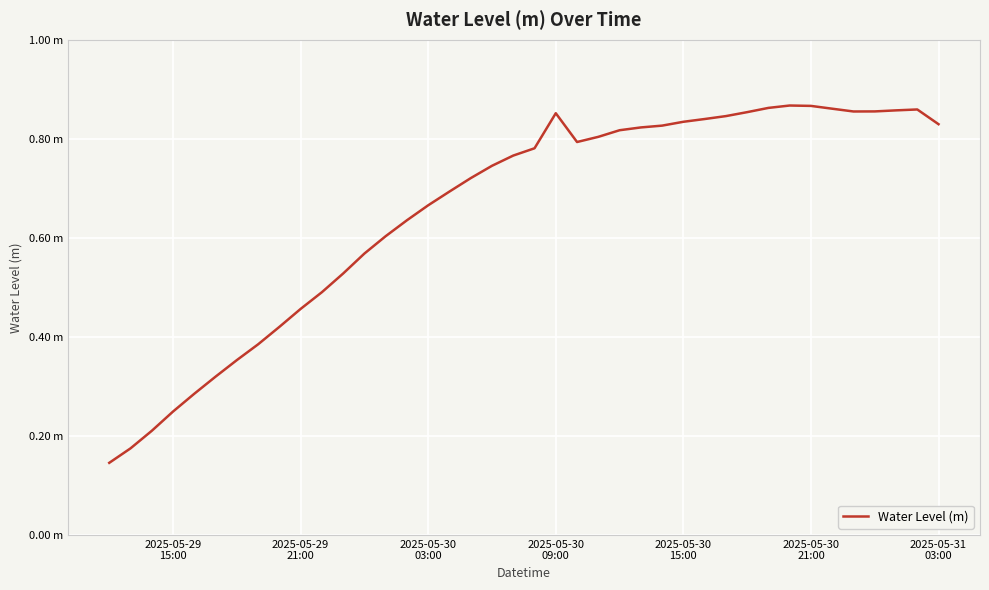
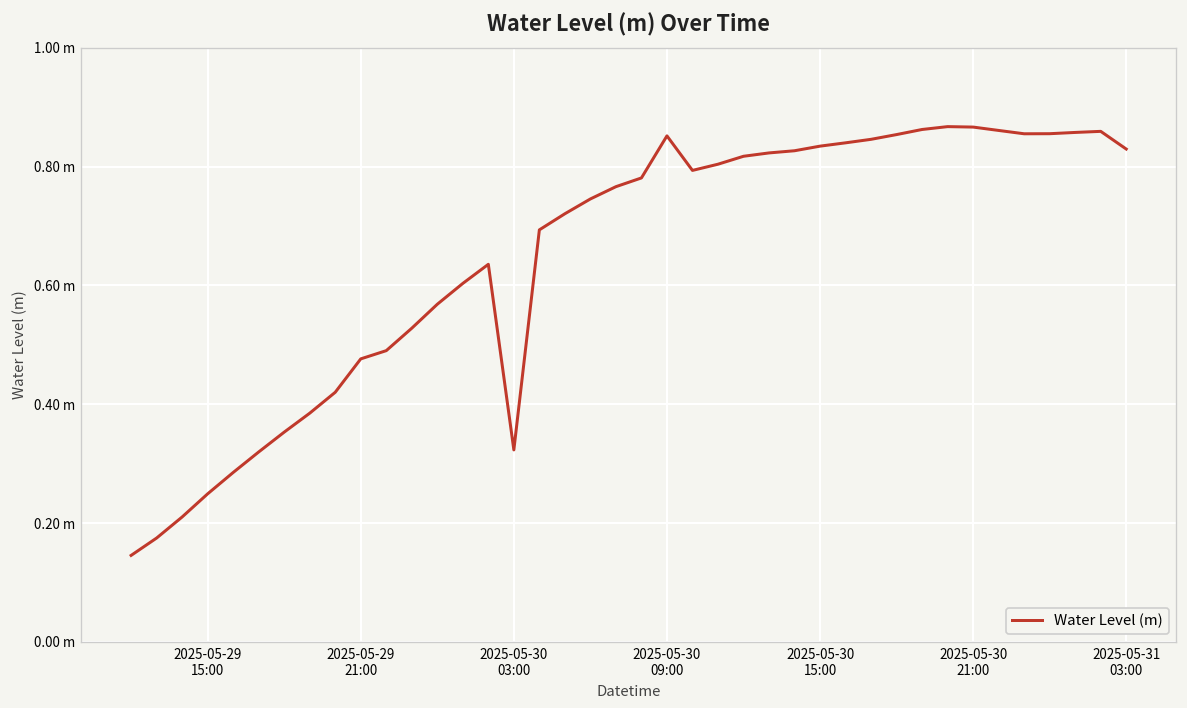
2025-05-29 21:00: 0.46 m -> 0.48 m
2025-05-30 03:00: 0.67 m -> 0.32 m
